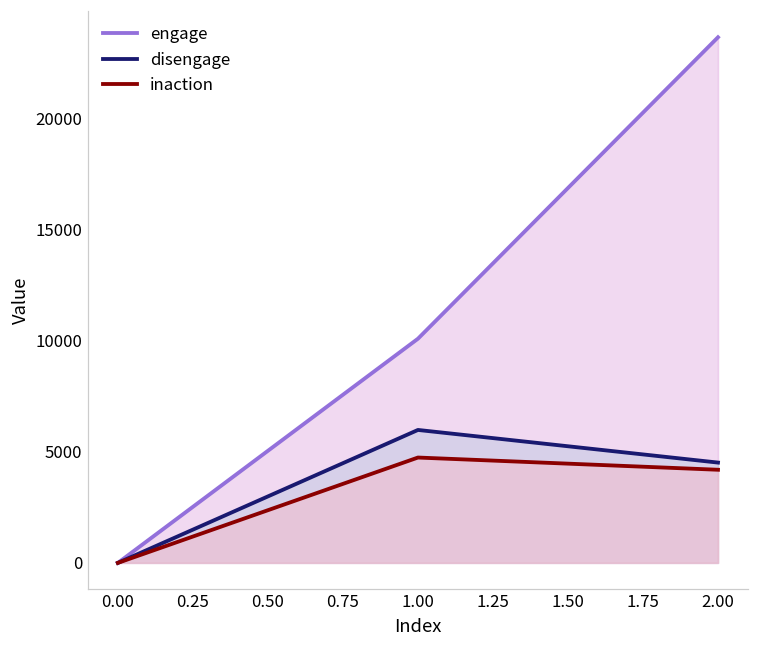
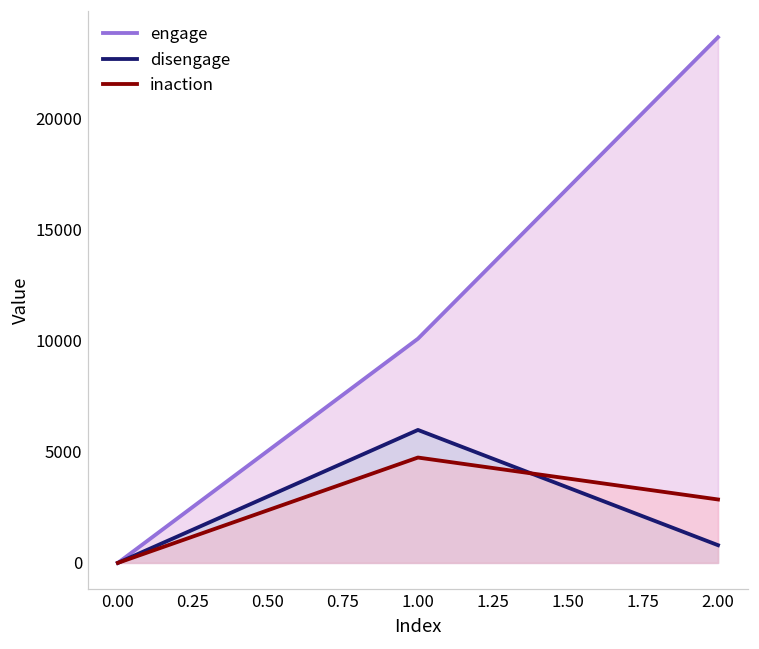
disengage, 2.00: 4500 -> 800
inaction, 2.00: 4200 -> 2900
